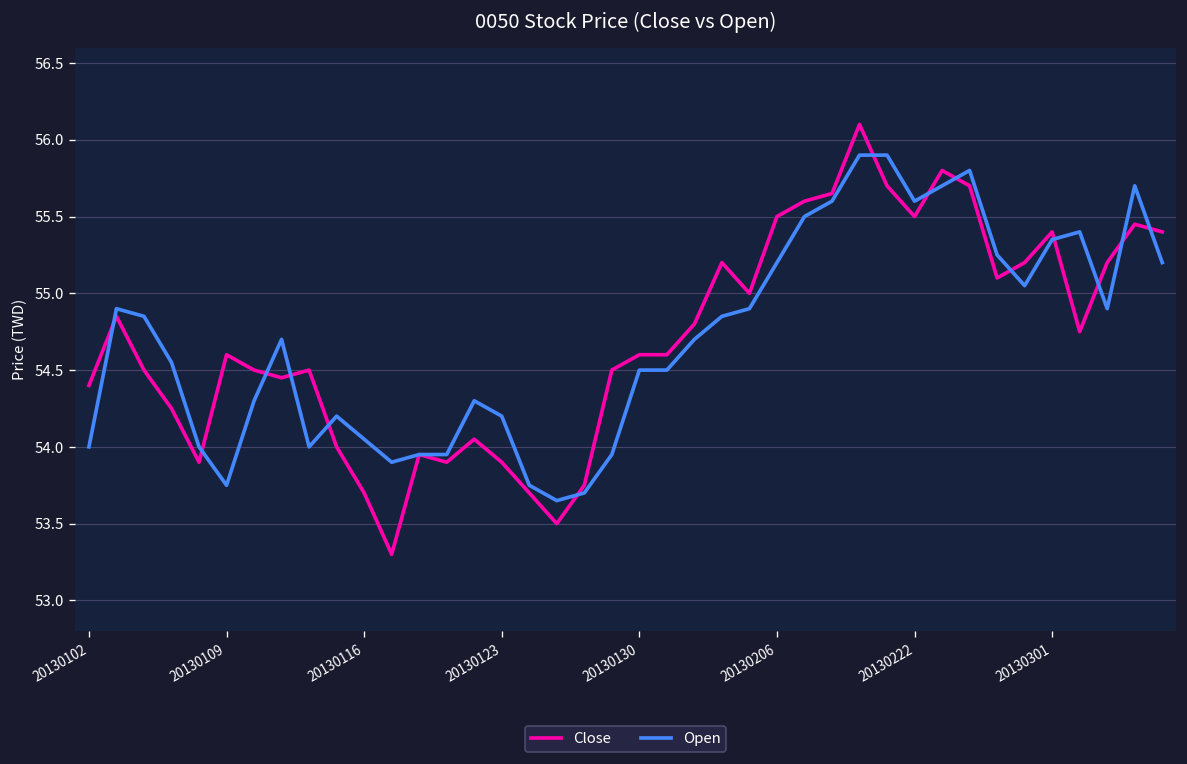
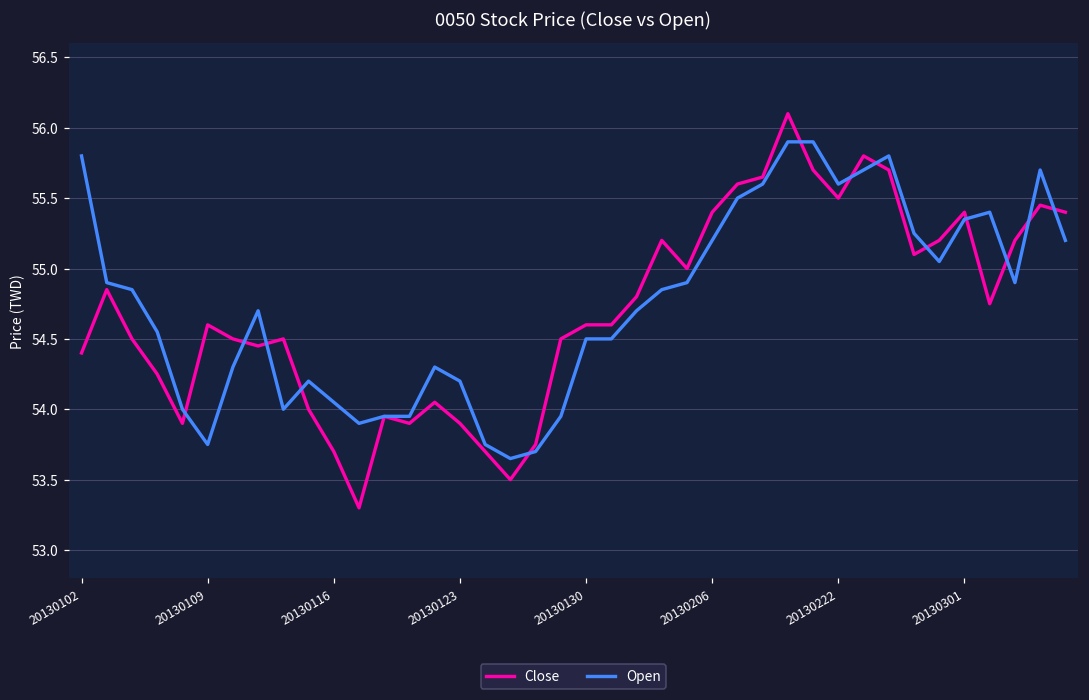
Open, 20130102: 54.0 -> 55.8
Close, 20130206: 55.5 -> 55.4
